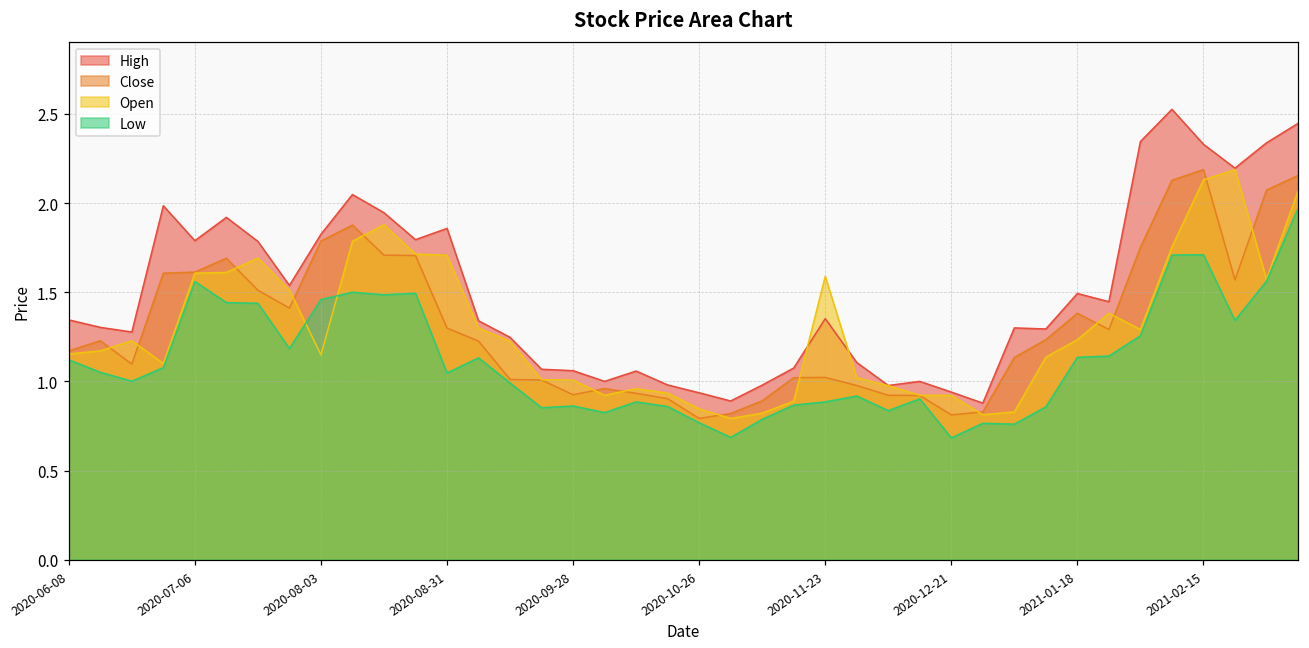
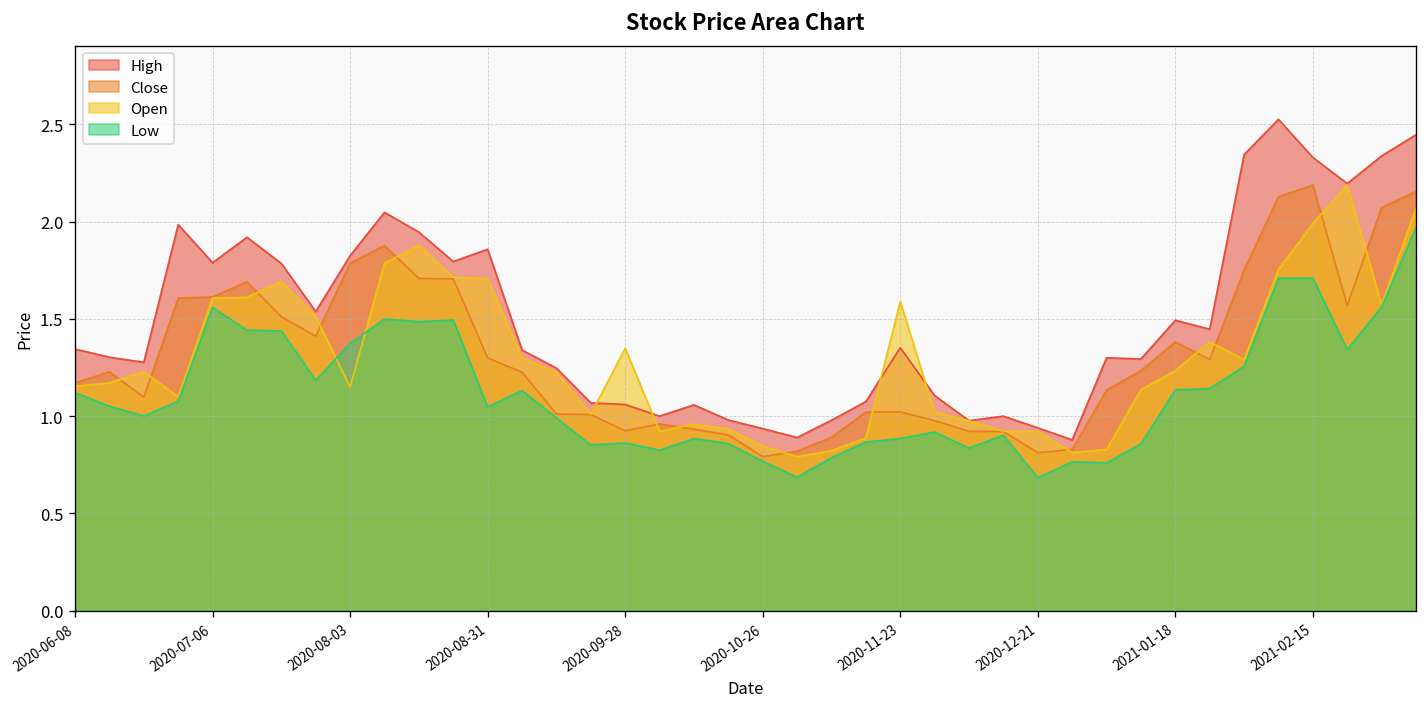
Low, 2020-08-03: 1.46 -> 1.37
Open, 2020-09-28: 1.01 -> 1.35
Open, 2021-02-15: 2.13 -> 1.99
